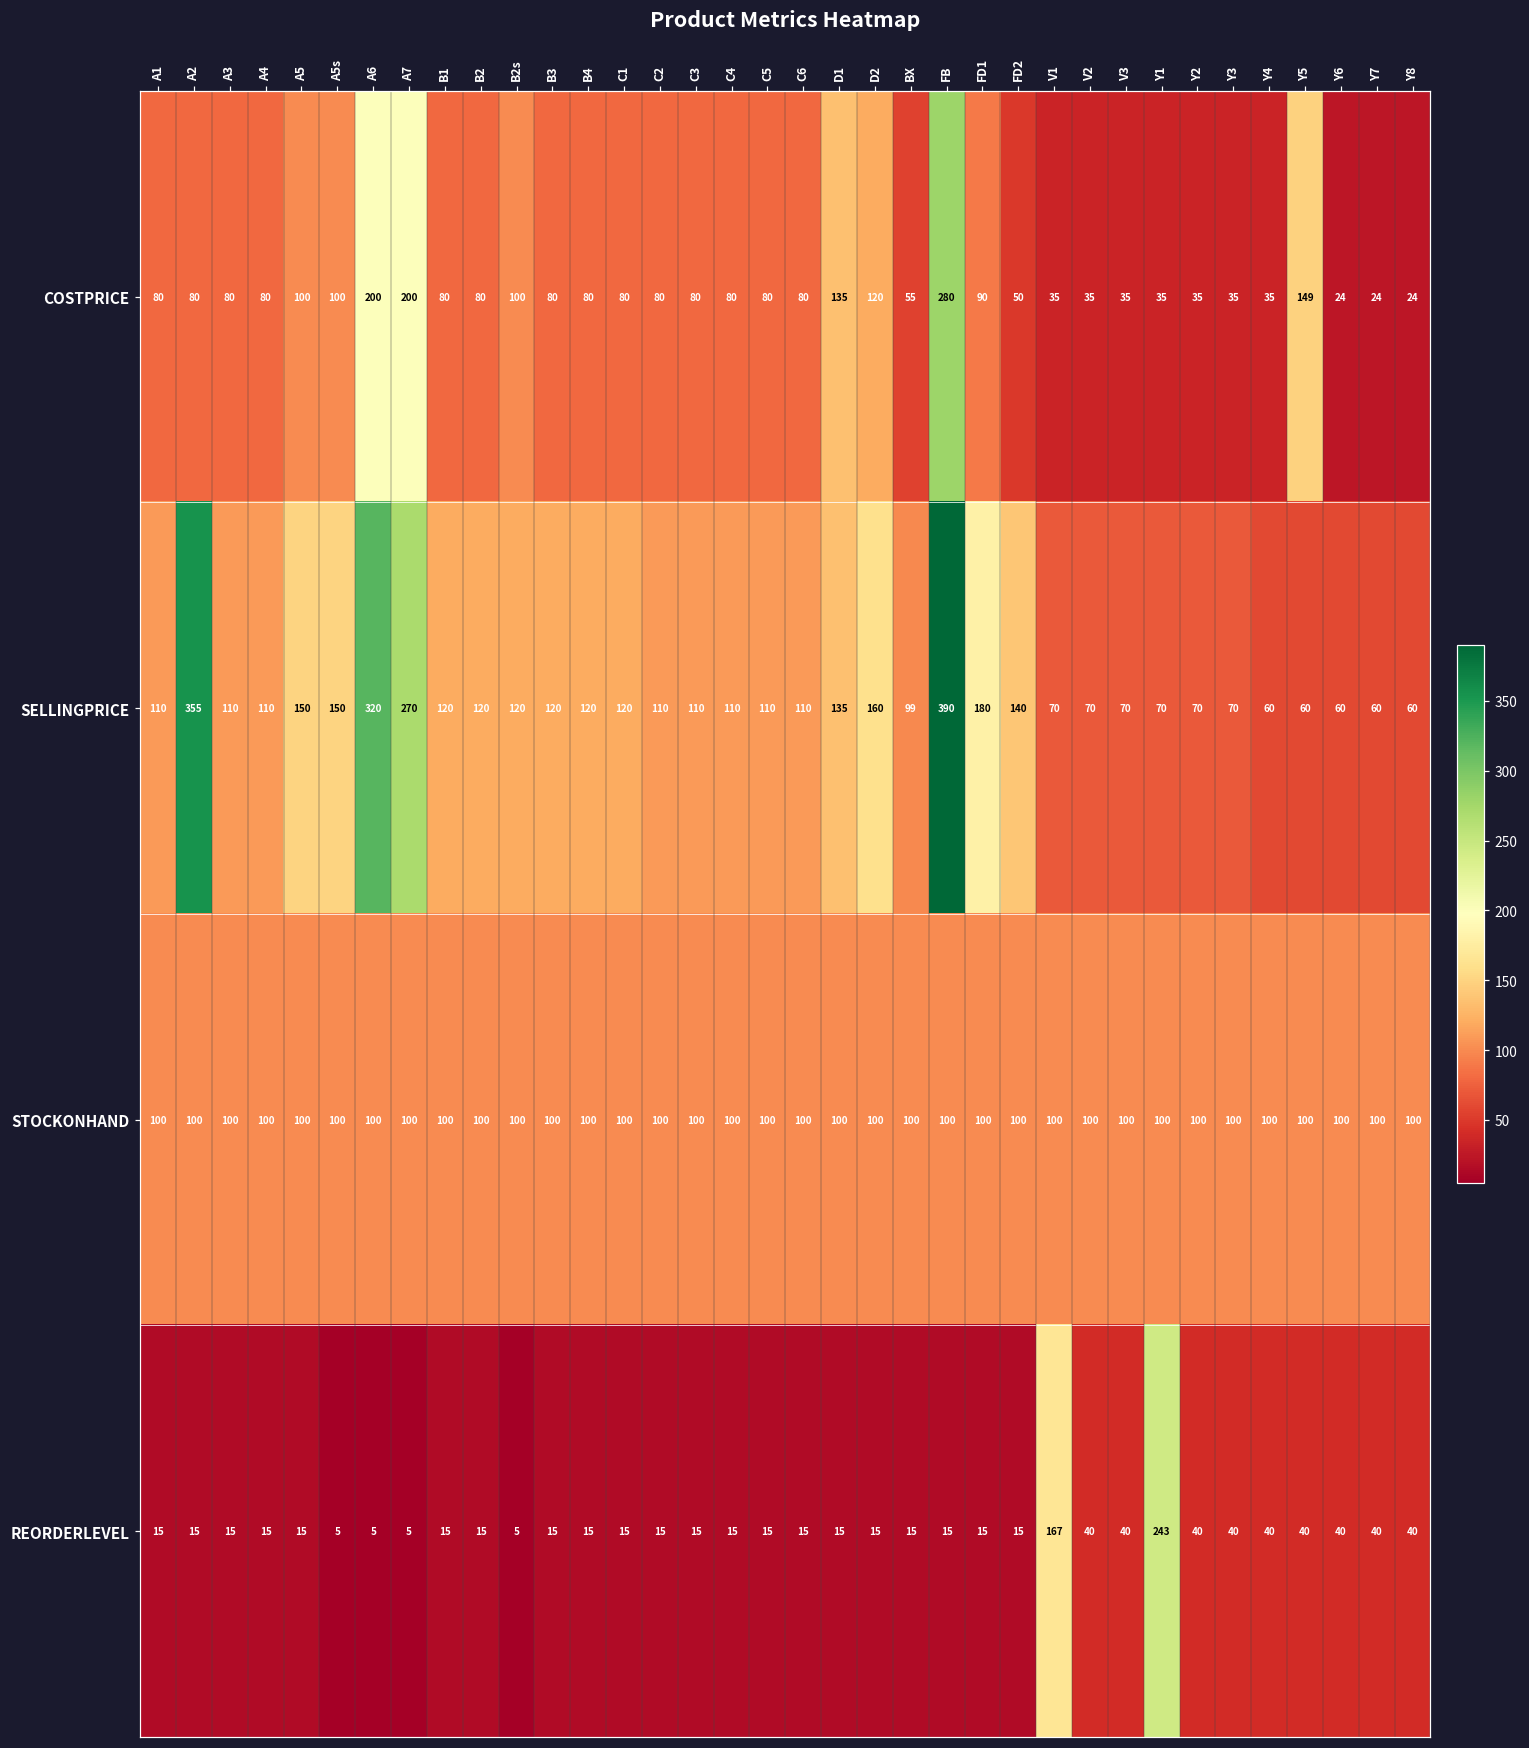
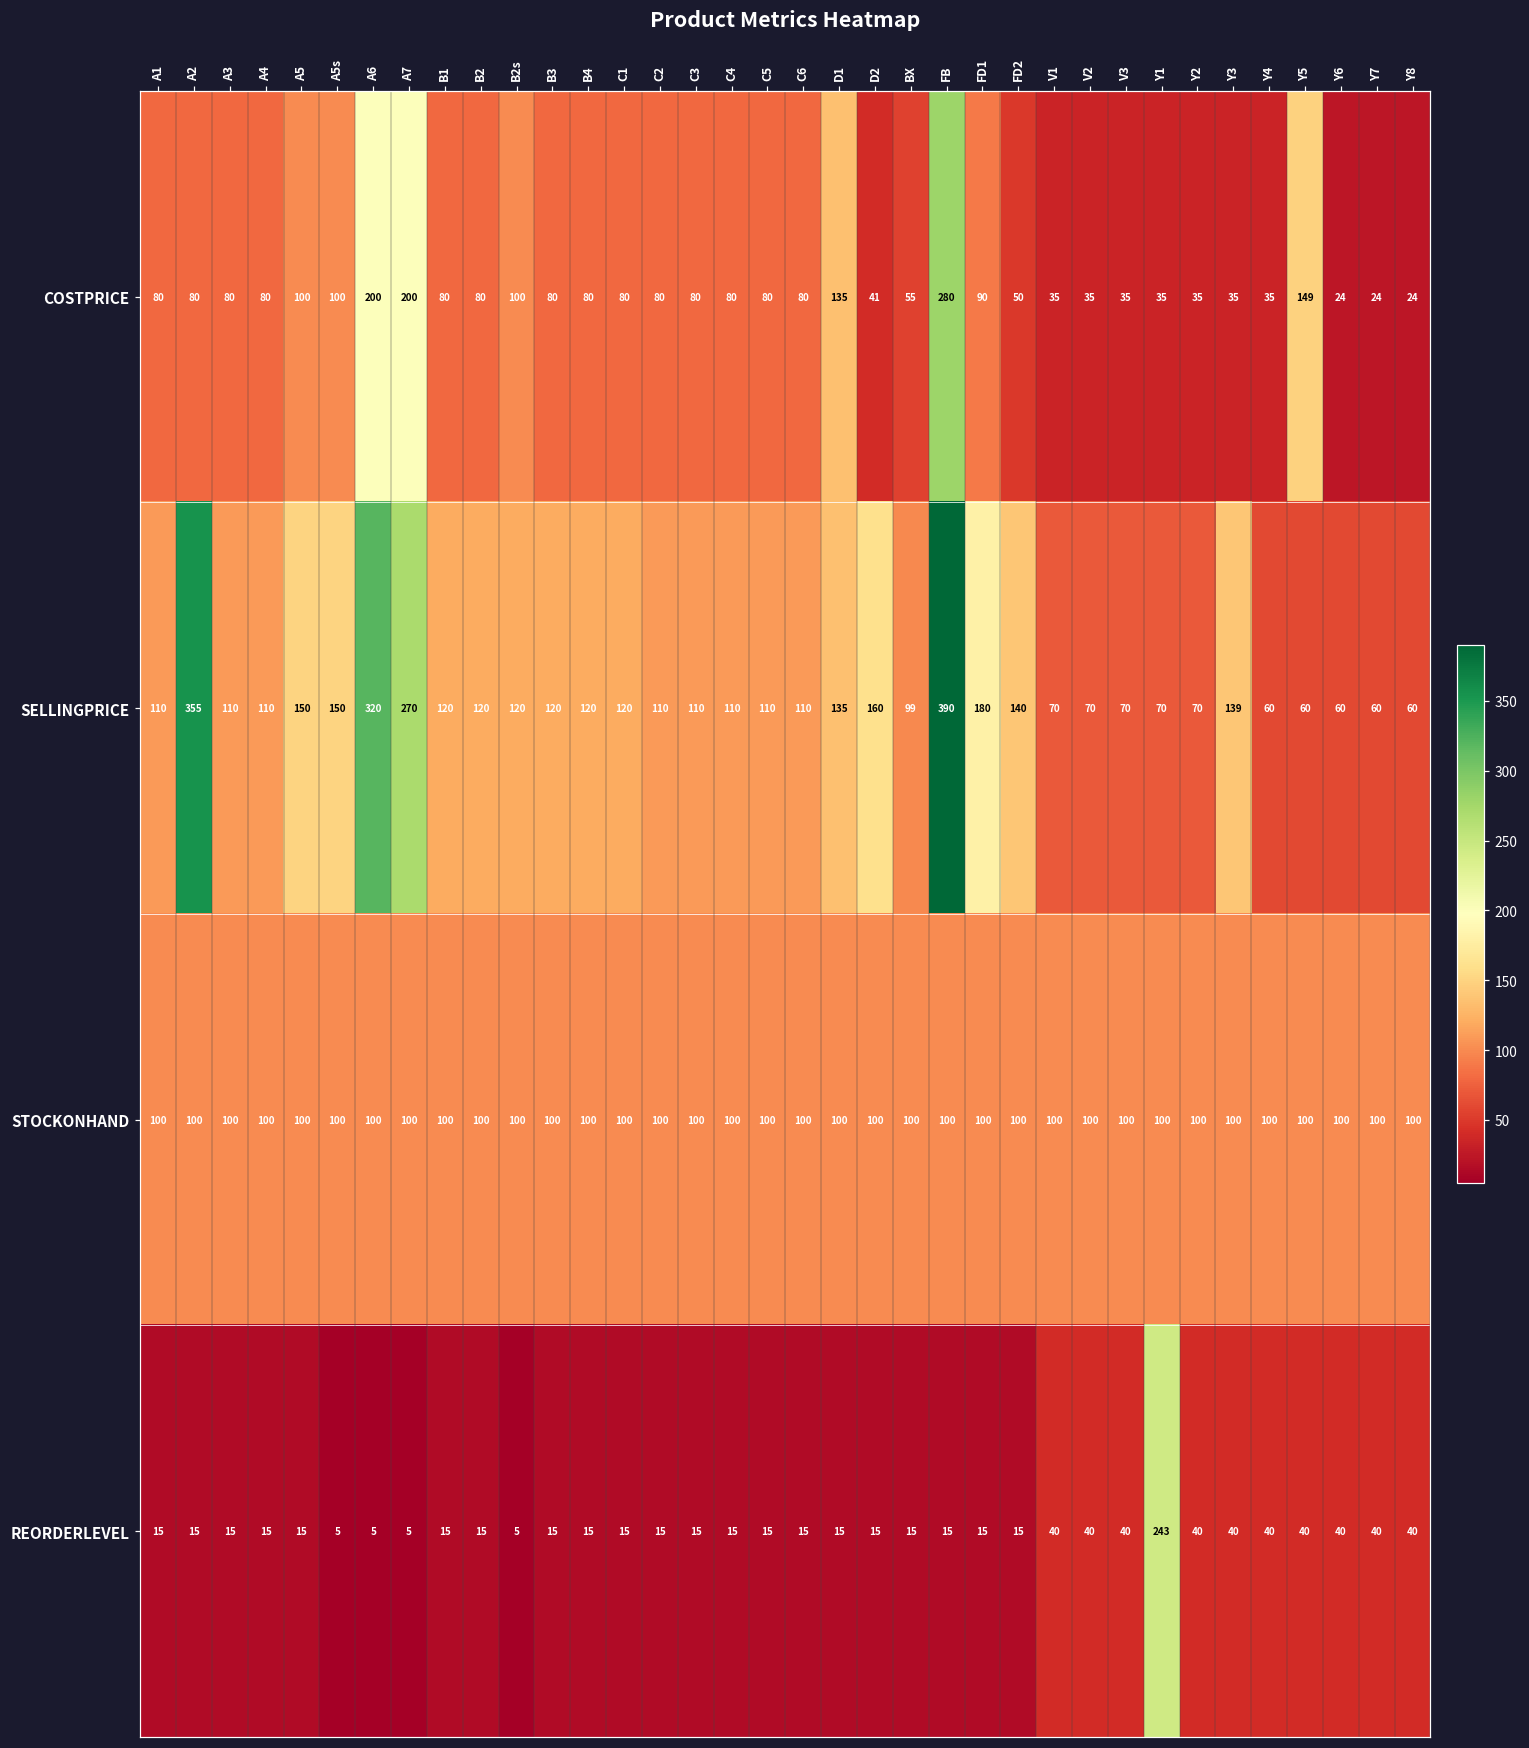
COSTPRICE, D2: 120 -> 41
SELLINGPRICE, Y3: 70 -> 139
REORDERLEVEL, V1: 167 -> 40
